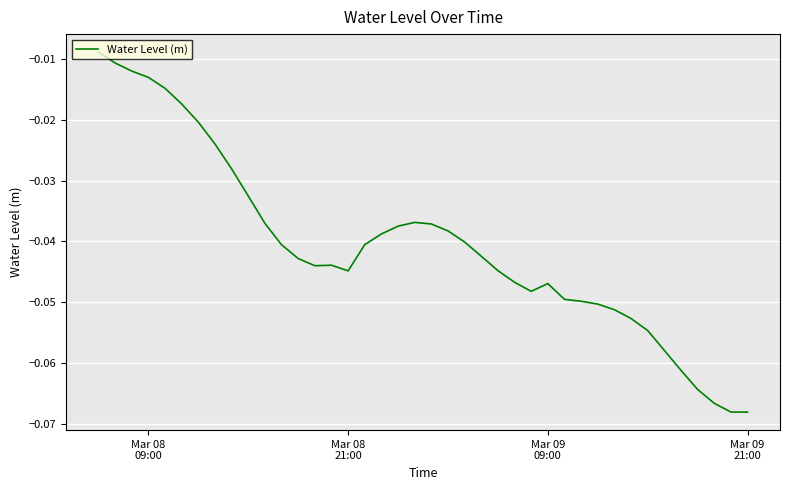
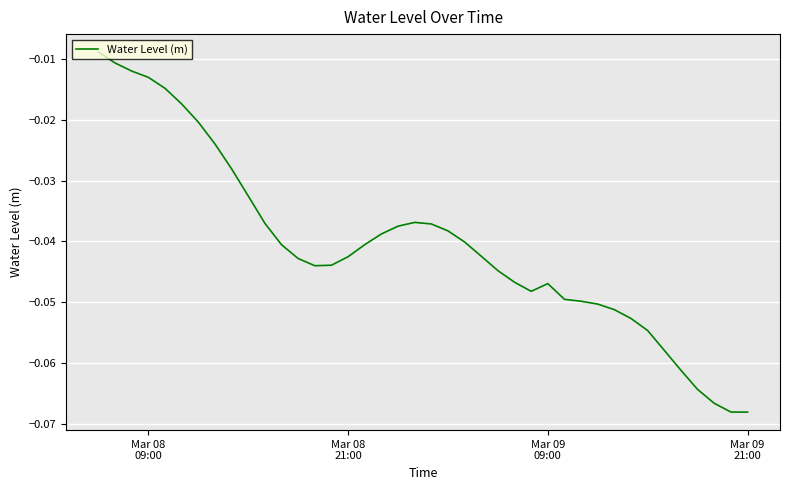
Mar 08 21:00: -0.045 -> -0.043
